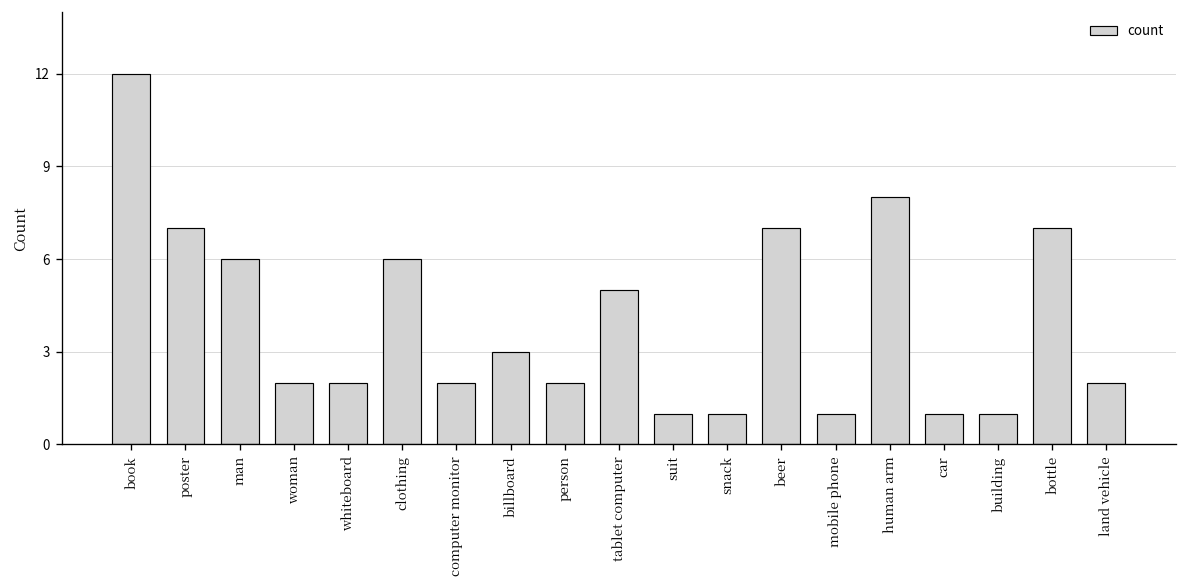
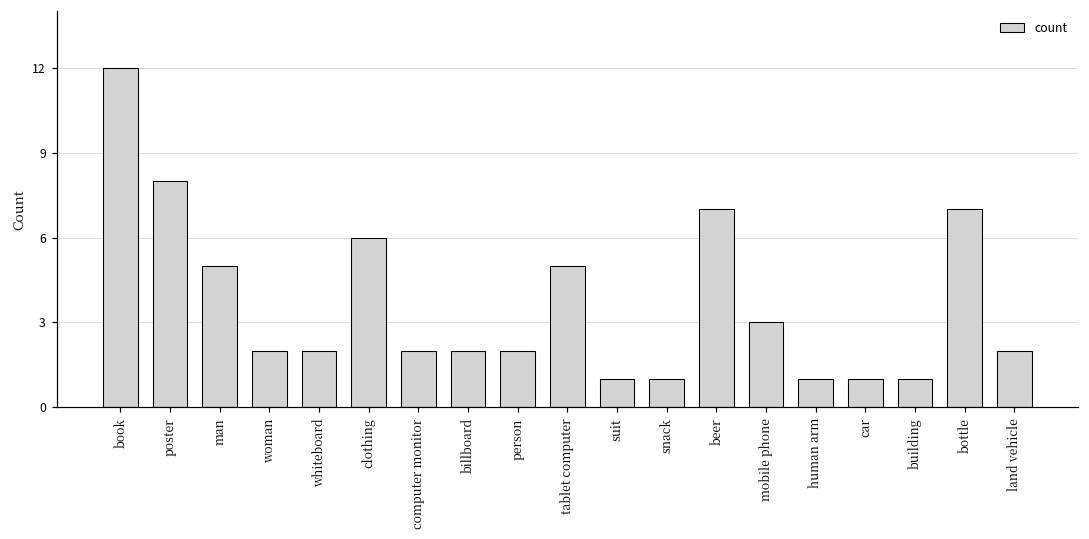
poster: 7 -> 8
man: 6 -> 5
billboard: 3 -> 2
mobile phone: 1 -> 3
human arm: 8 -> 1
